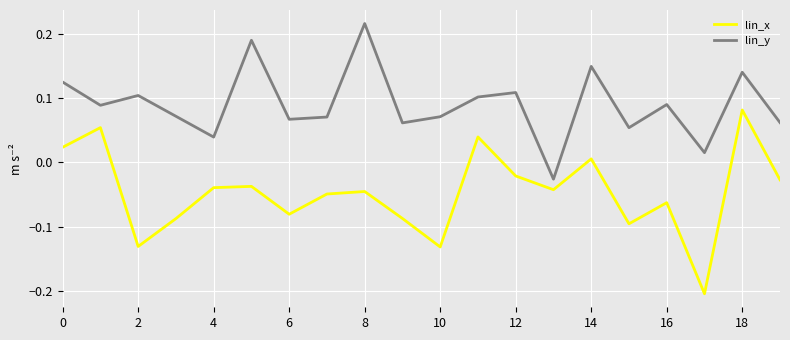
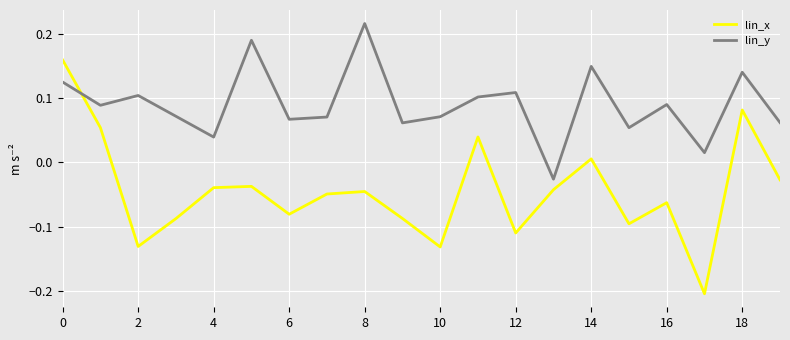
lin_x, 0: 0.02 -> 0.16
lin_x, 12: -0.02 -> -0.11
